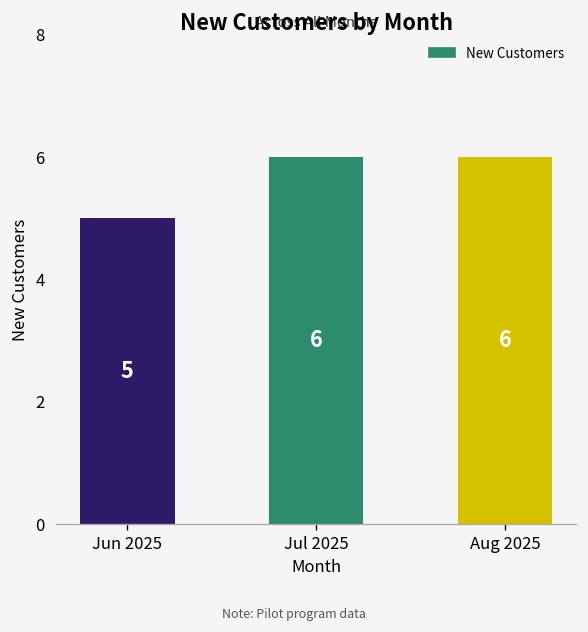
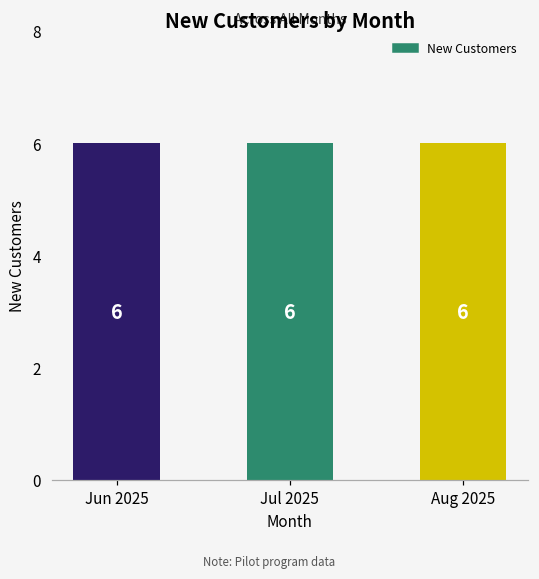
Jun 2025: 5 -> 6
